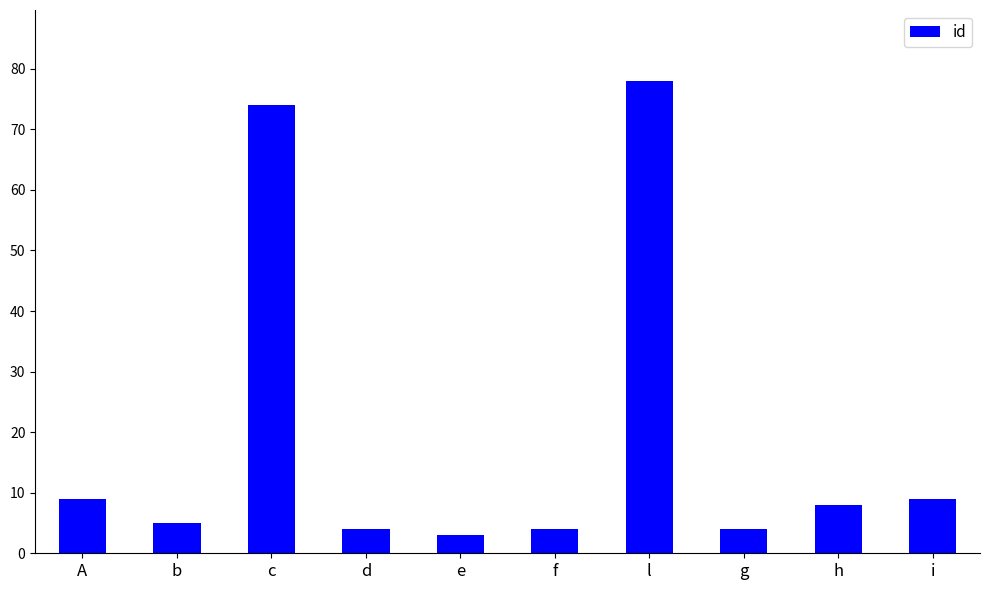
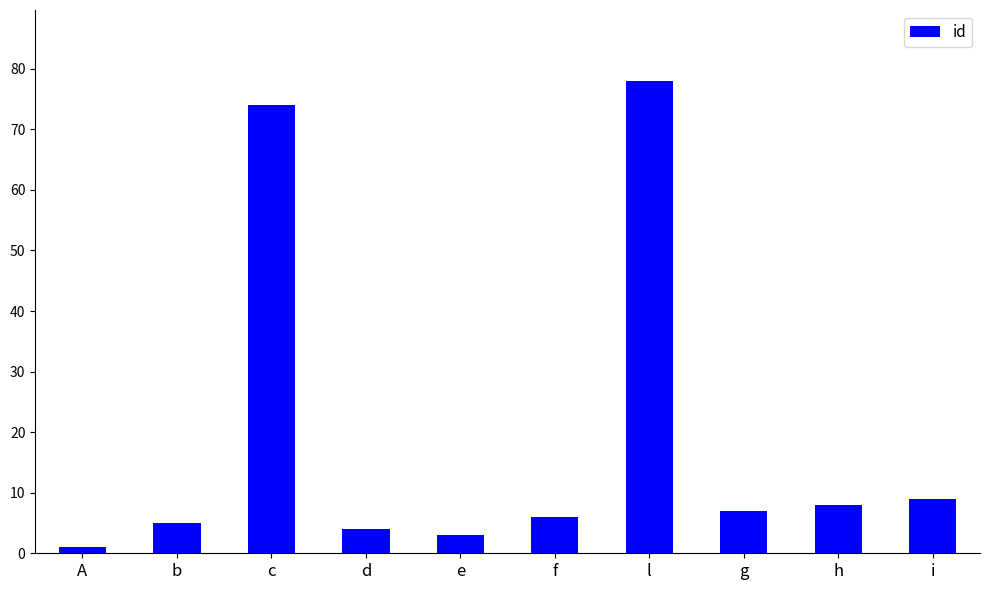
A: 9 -> 1
f: 4 -> 6
g: 4 -> 7
